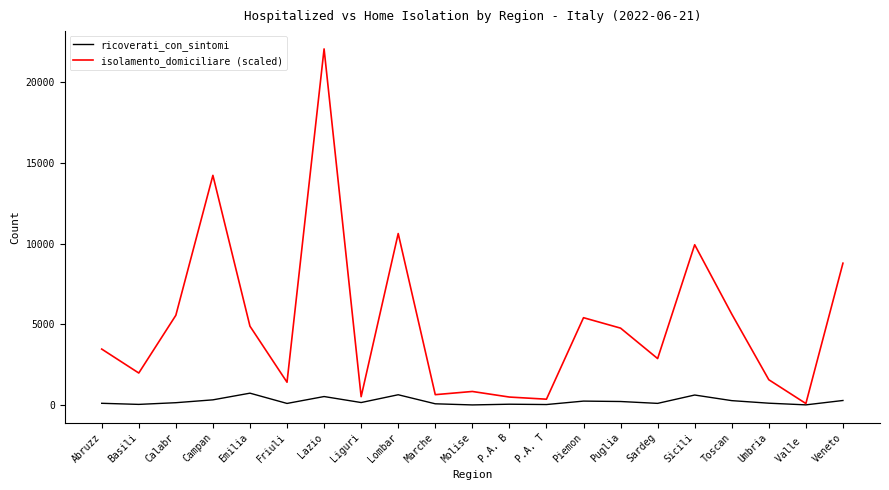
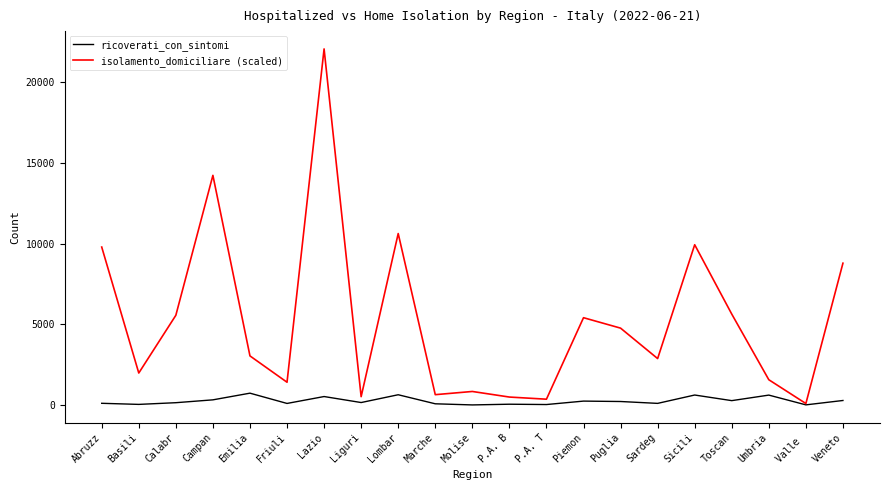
isolamento_domiciliare (scaled), Abruzz: 3500 -> 9800
isolamento_domiciliare (scaled), Emilia: 4900 -> 3000
ricoverati_con_sintomi, Umbria: 100 -> 600
